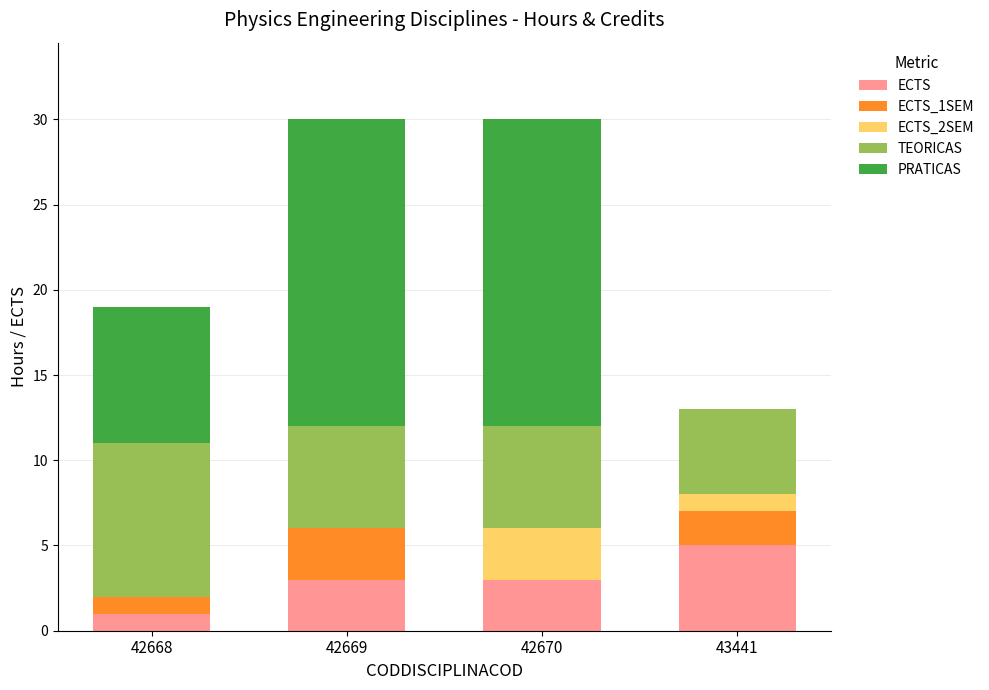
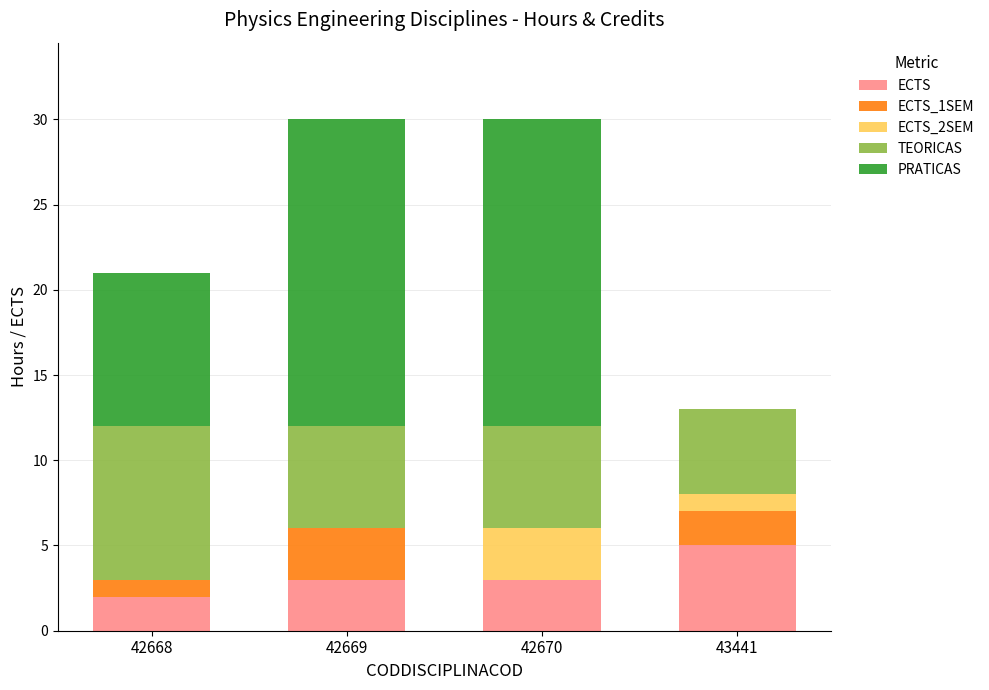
ECTS, 42668: 1 -> 2
PRATICAS, 42668: 8 -> 9
